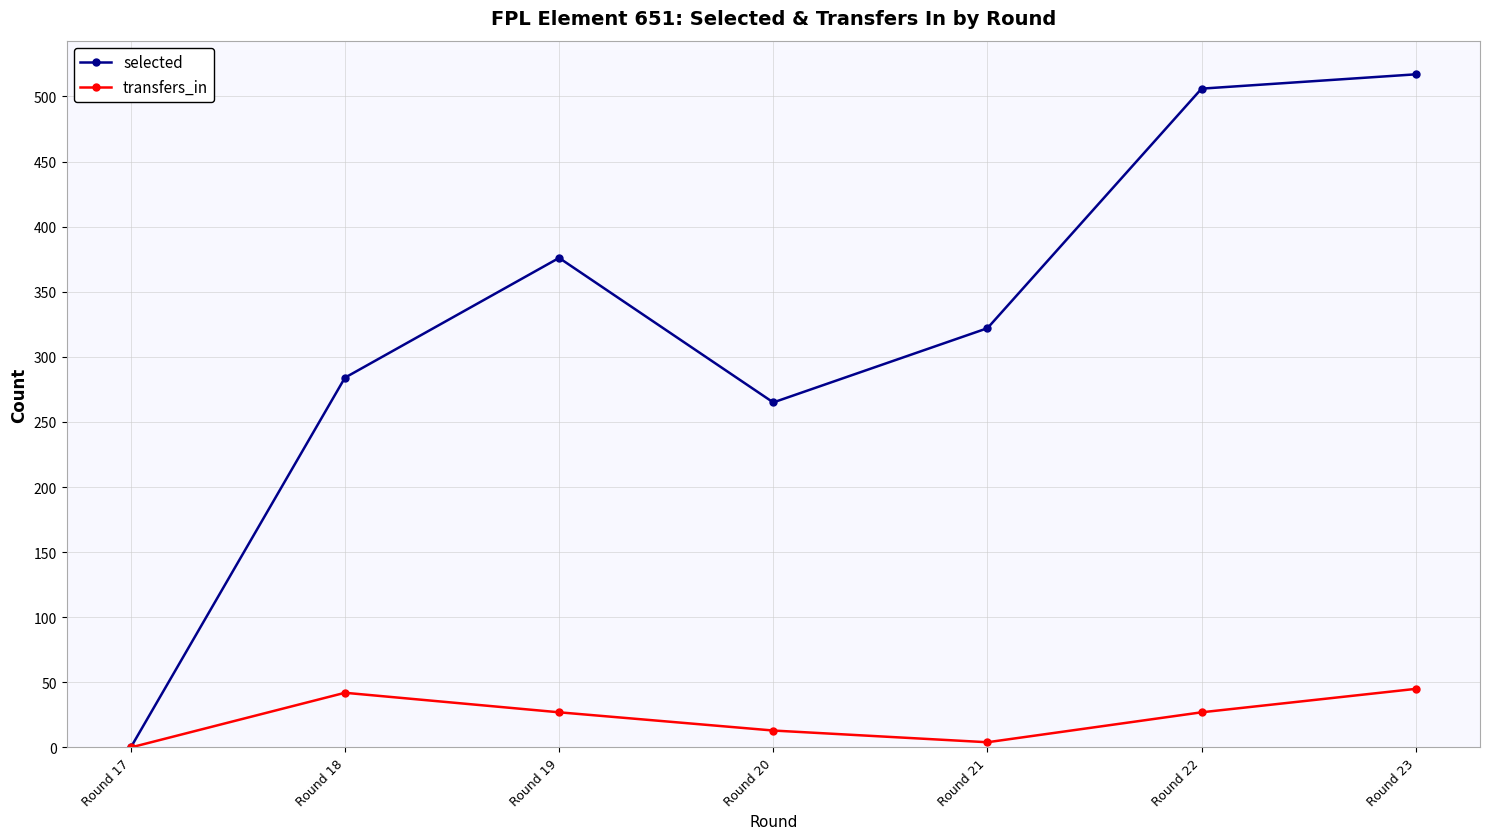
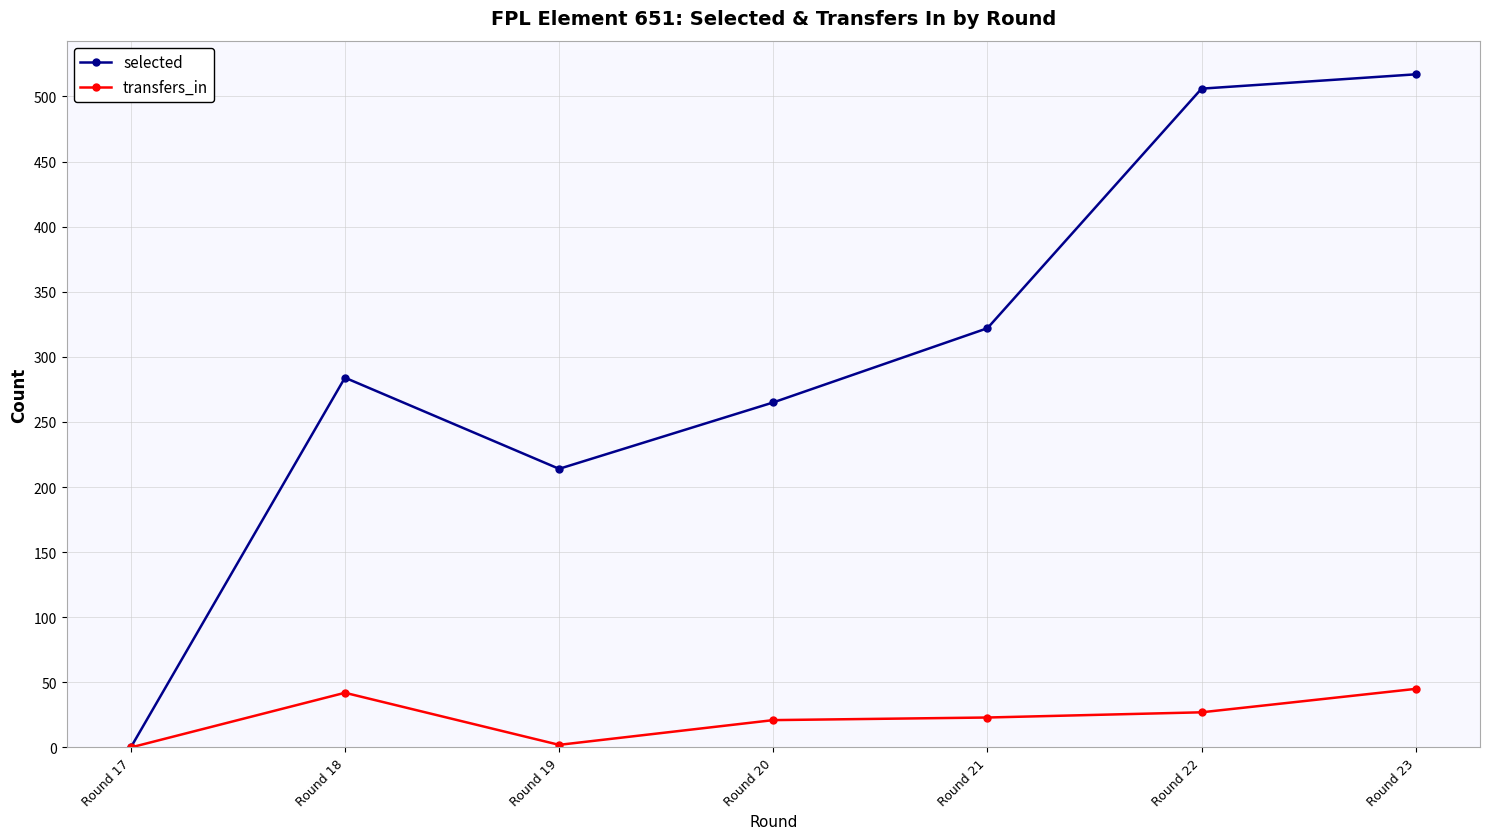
selected, Round 19: 376 -> 214
transfers_in, Round 19: 27 -> 2
transfers_in, Round 20: 13 -> 21
transfers_in, Round 21: 4 -> 23
